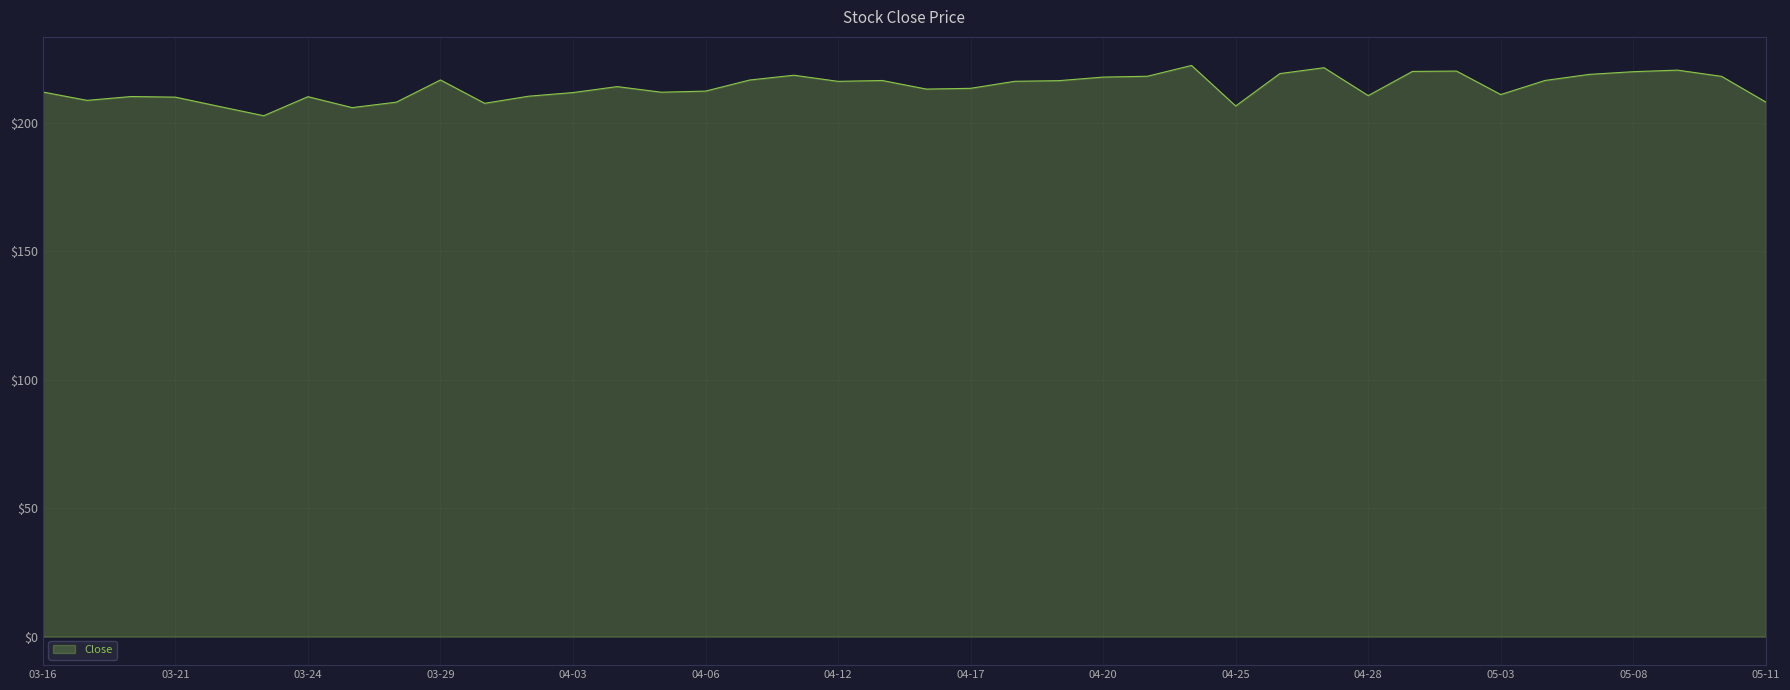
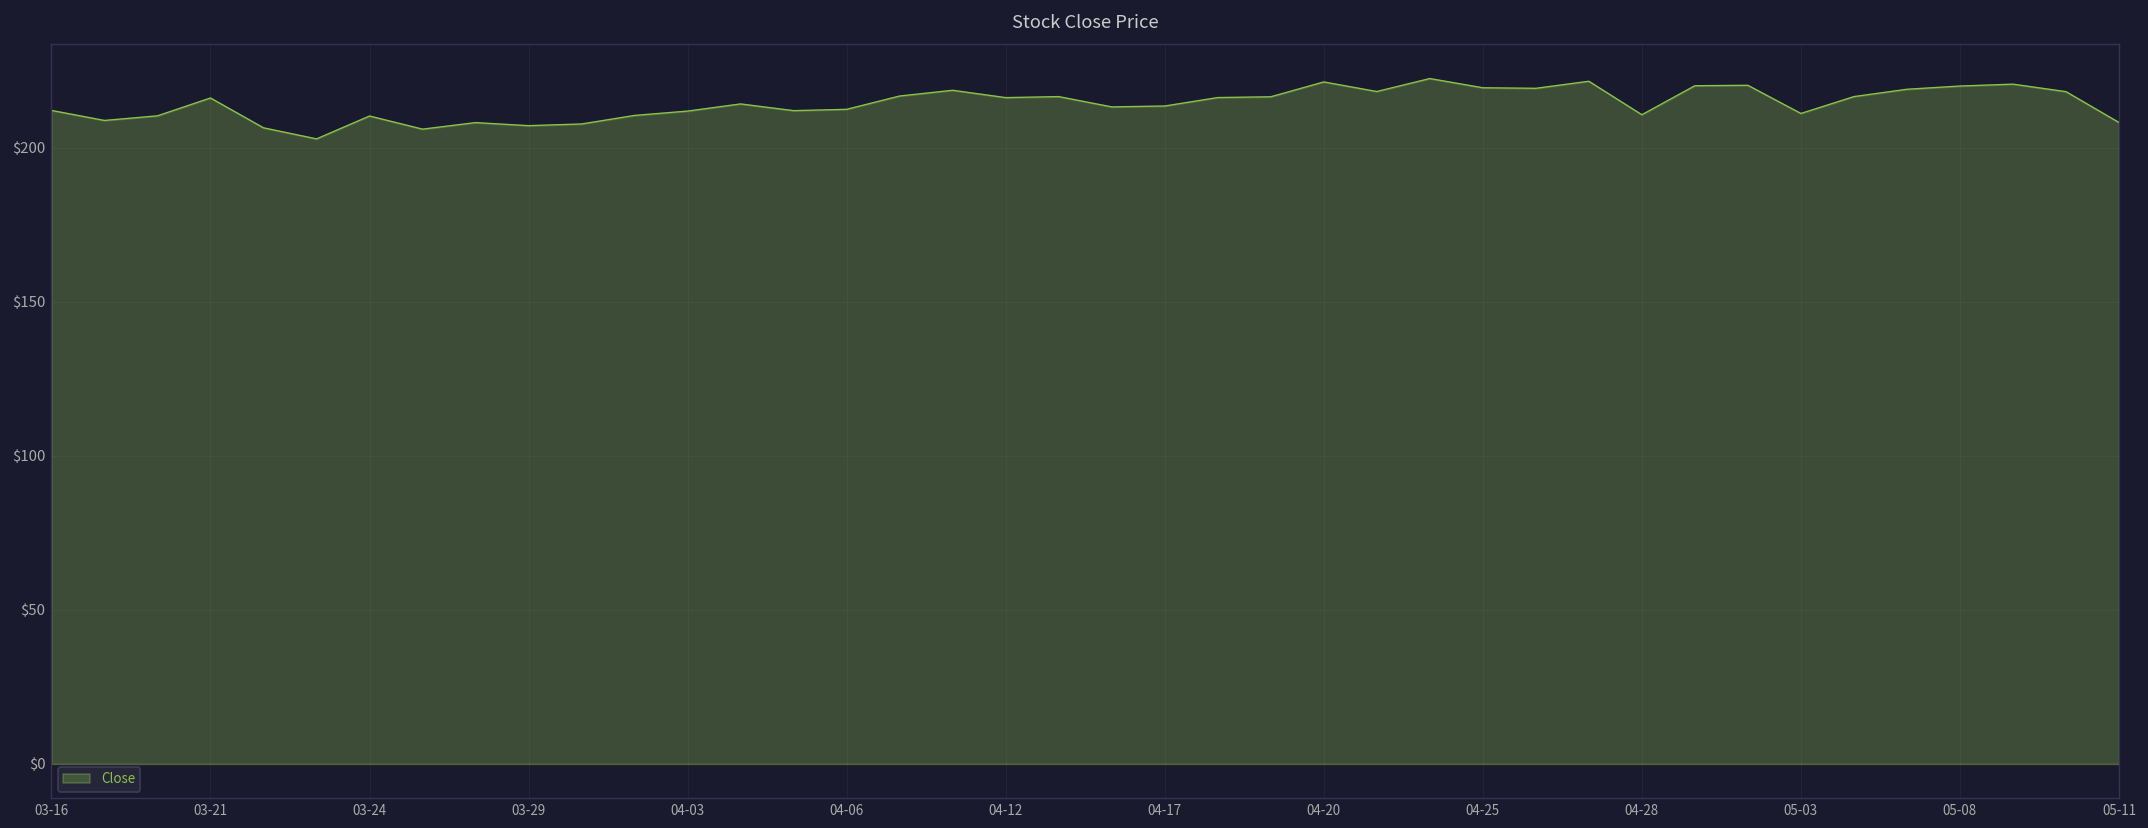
03-21: $210 -> $216
03-29: $217 -> $207
04-20: $218 -> $221
04-25: $207 -> $219
